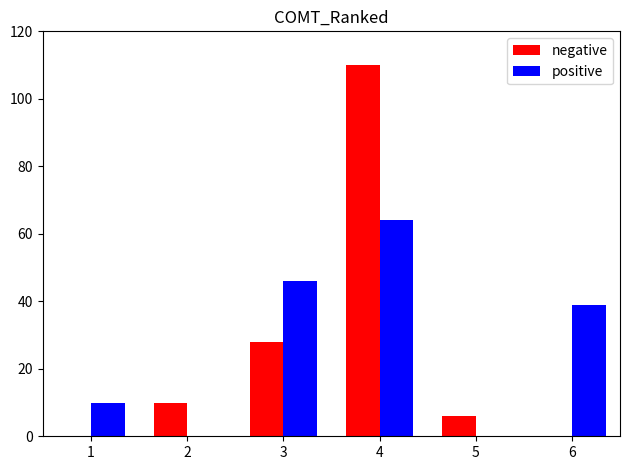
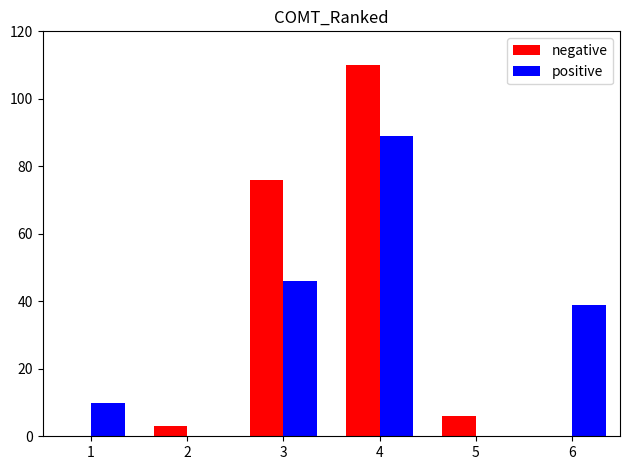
negative, 2: 10 -> 3
negative, 3: 28 -> 76
positive, 4: 64 -> 89
